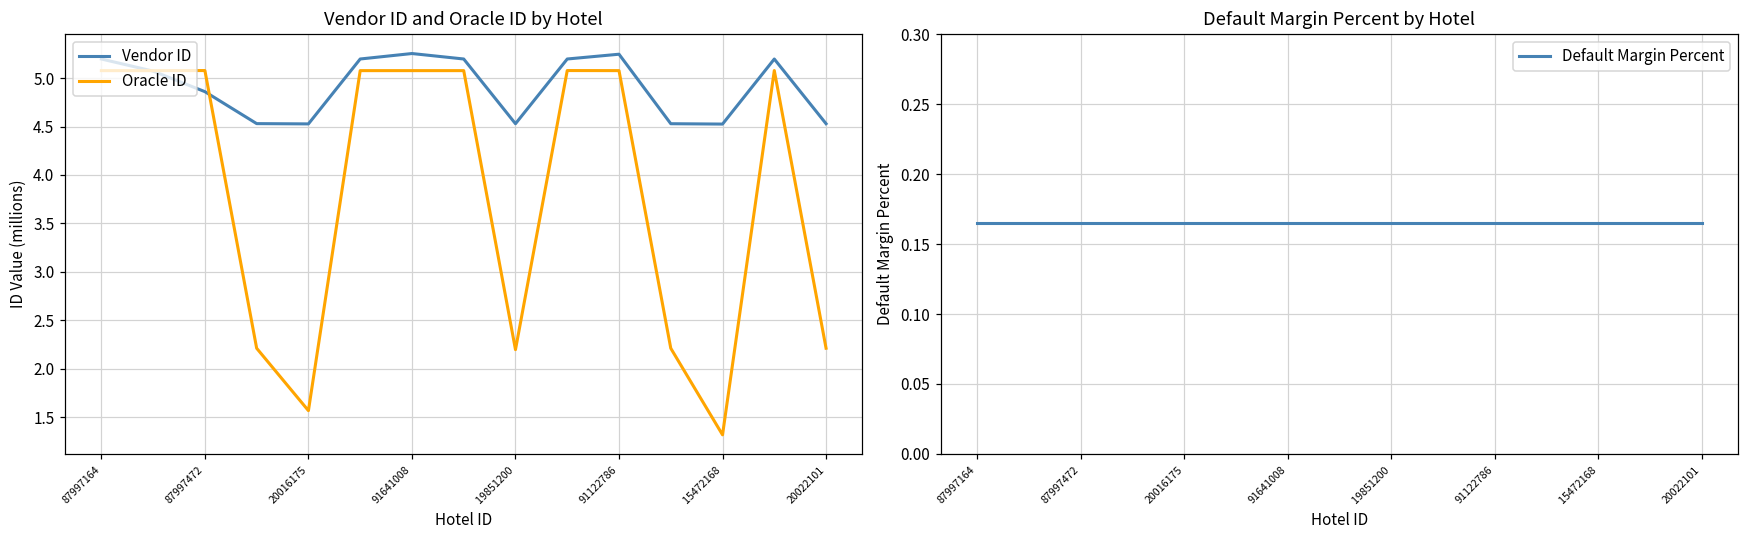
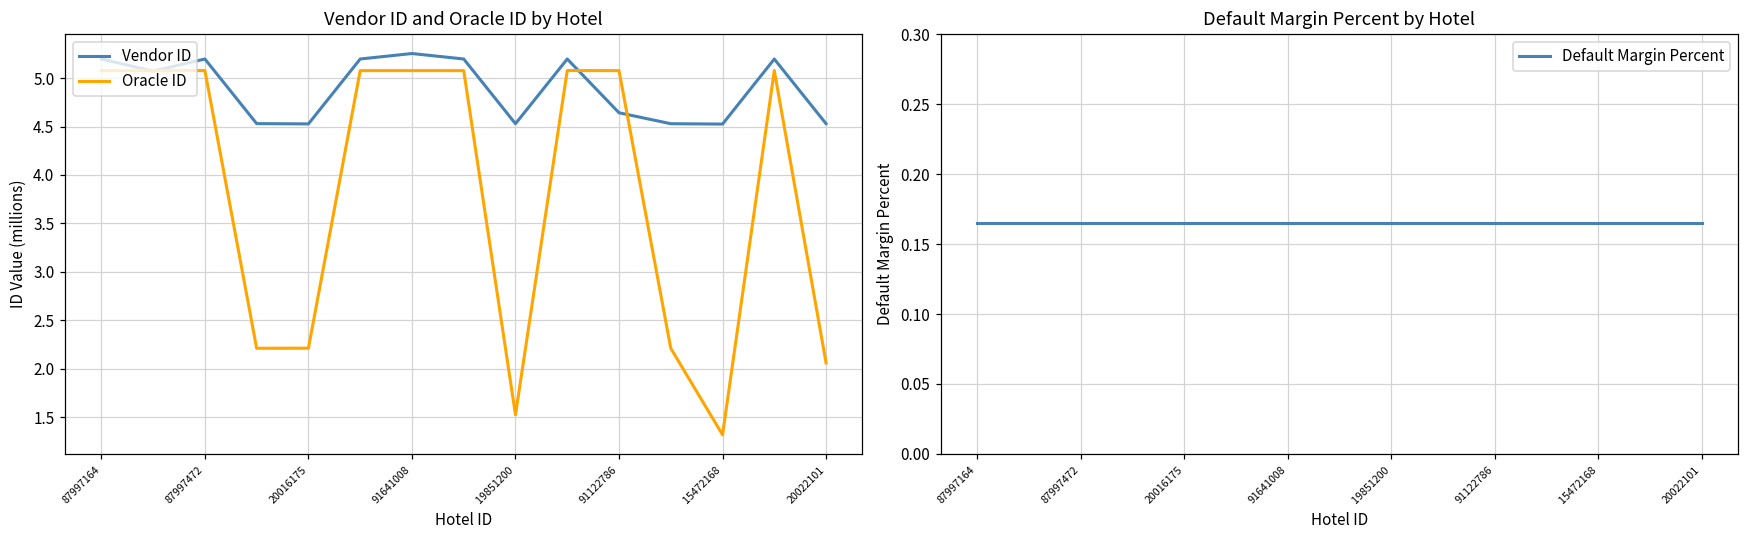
Vendor ID and Oracle ID by Hotel, Vendor ID, 87997472: 4.9 -> 5.2
Vendor ID and Oracle ID by Hotel, Oracle ID, 20016175: 1.6 -> 2.2
Vendor ID and Oracle ID by Hotel, Oracle ID, 19851200: 2.2 -> 1.5
Vendor ID and Oracle ID by Hotel, Vendor ID, 91122786: 5.2 -> 4.6
Vendor ID and Oracle ID by Hotel, Oracle ID, 20022101: 2.2 -> 2.1
